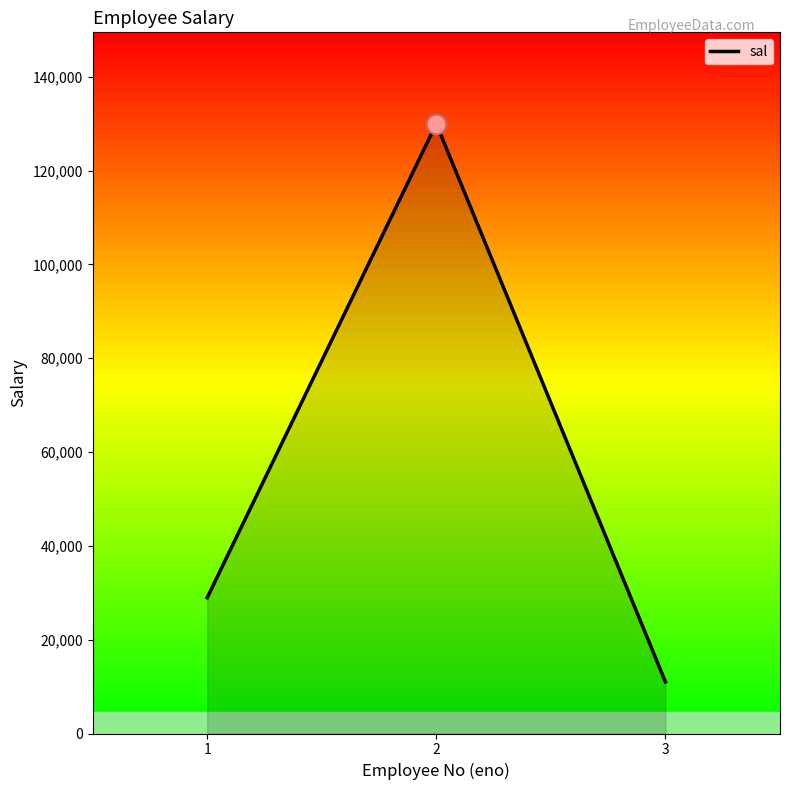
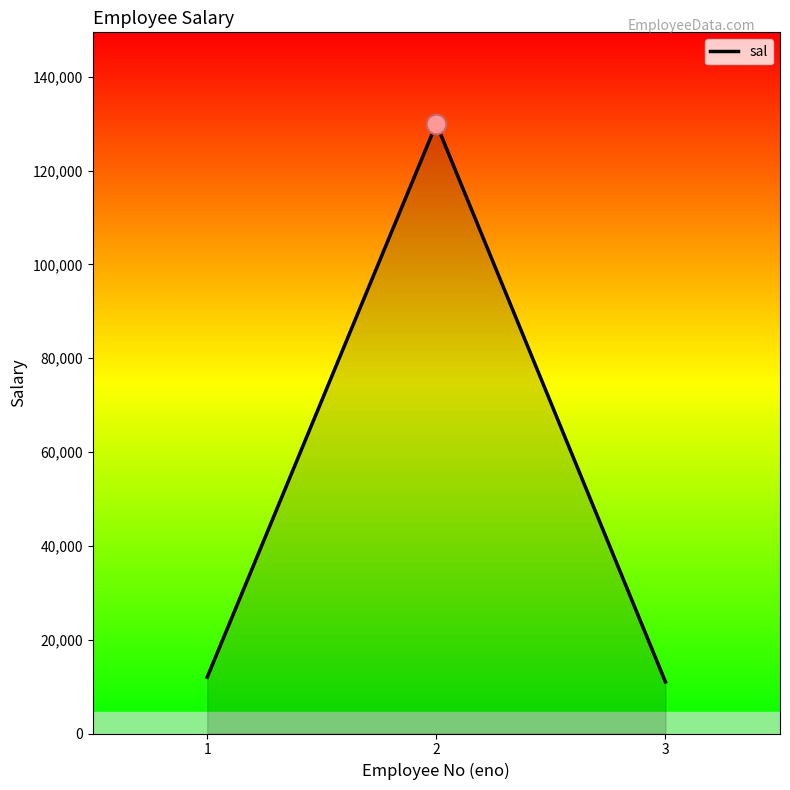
sal, 1: 29,000 -> 12,000
